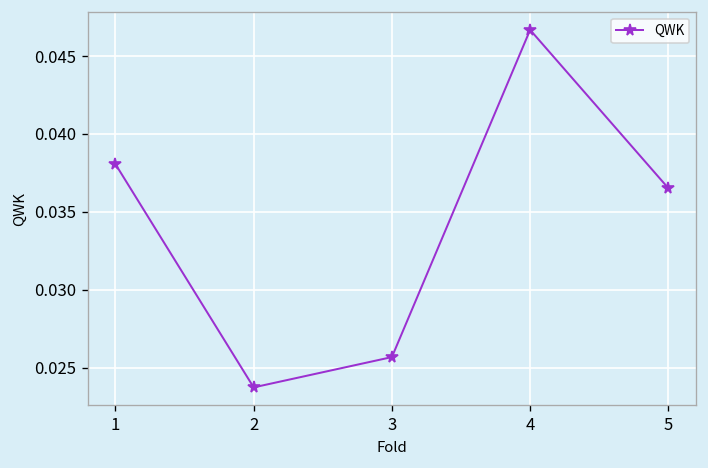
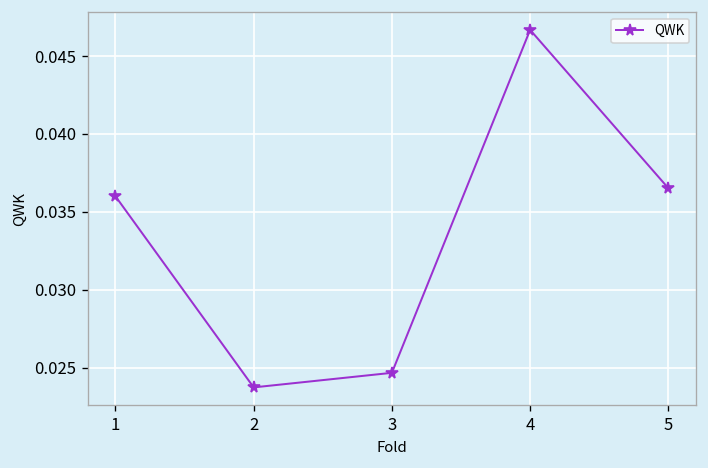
1: 0.0381 -> 0.0360
3: 0.0257 -> 0.0247
